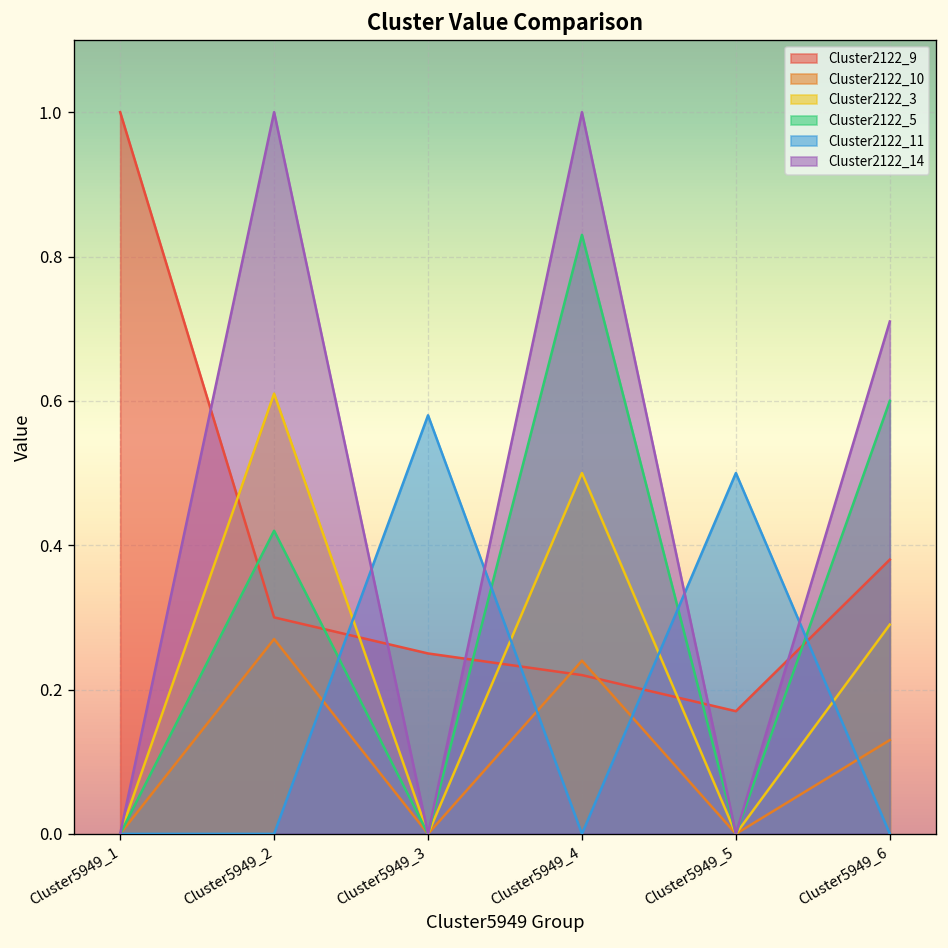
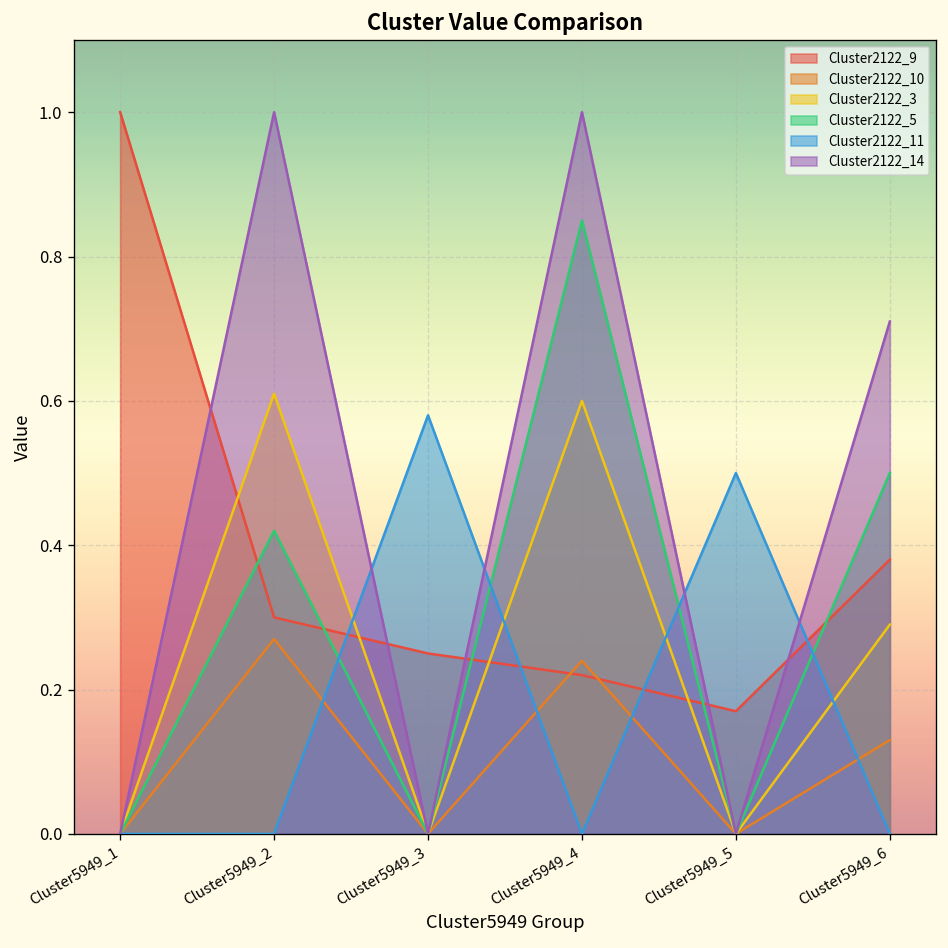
Cluster2122_3, Cluster5949_4: 0.5 -> 0.6
Cluster2122_5, Cluster5949_4: 0.83 -> 0.85
Cluster2122_5, Cluster5949_6: 0.6 -> 0.5
